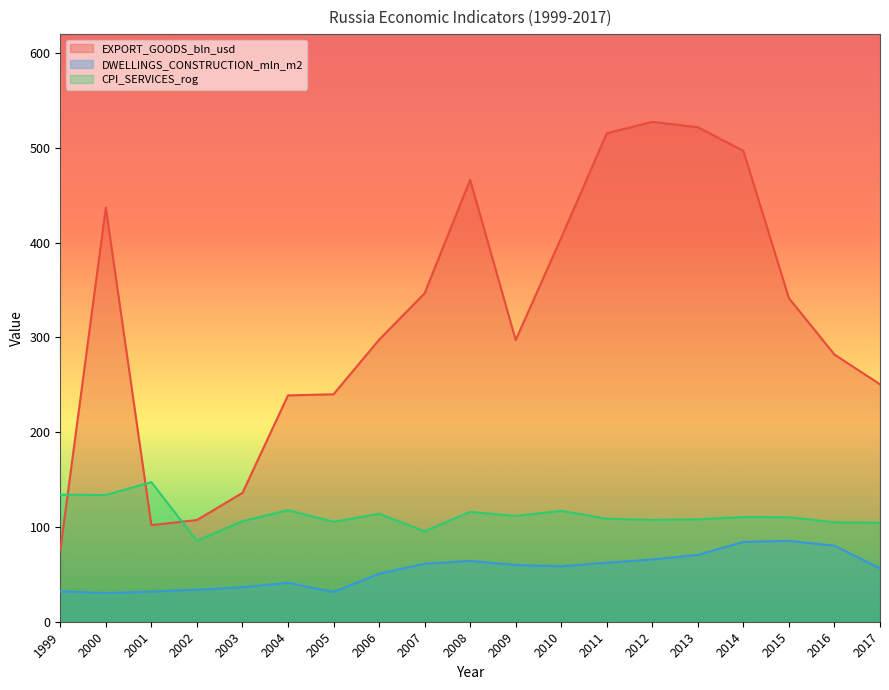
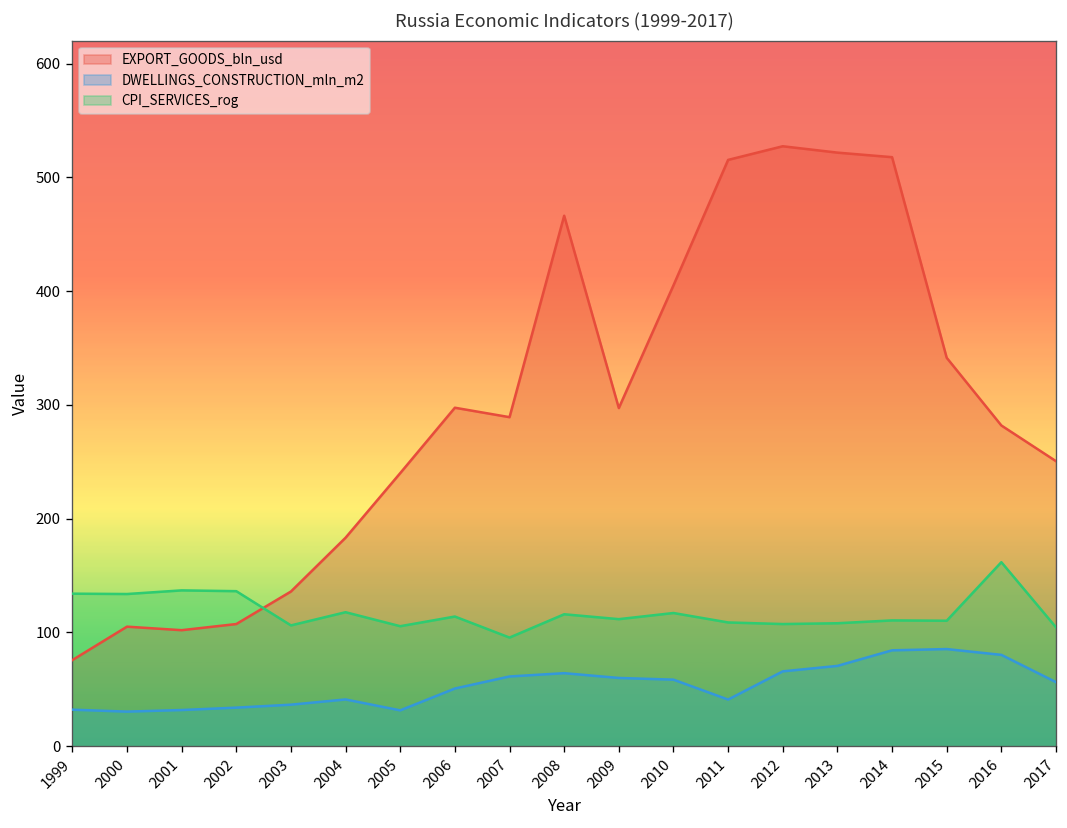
EXPORT_GOODS_bln_usd, 2000: 440 -> 110
CPI_SERVICES_rog, 2001: 150 -> 140
CPI_SERVICES_rog, 2002: 90 -> 140
EXPORT_GOODS_bln_usd, 2004: 240 -> 180
EXPORT_GOODS_bln_usd, 2007: 350 -> 290
DWELLINGS_CONSTRUCTION_mln_m2, 2011: 60 -> 40
EXPORT_GOODS_bln_usd, 2014: 500 -> 520
CPI_SERVICES_rog, 2016: 100 -> 160
